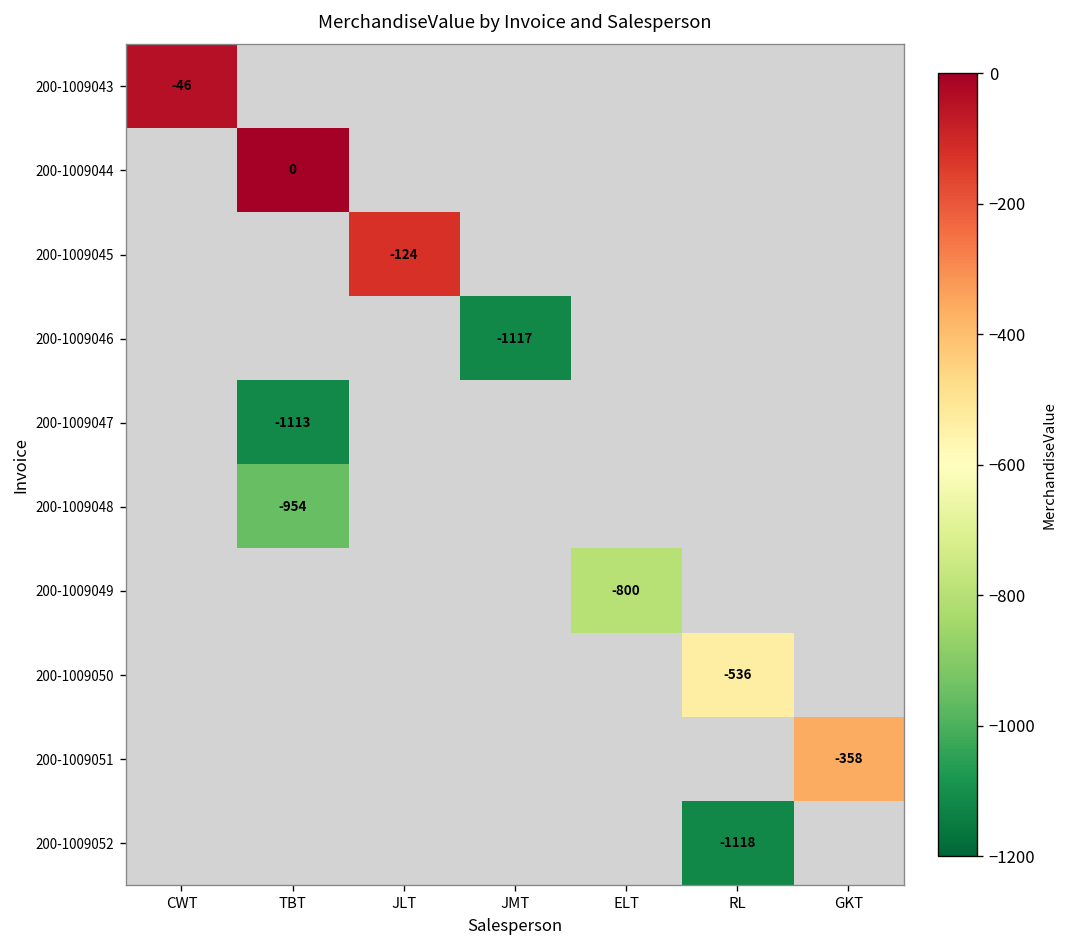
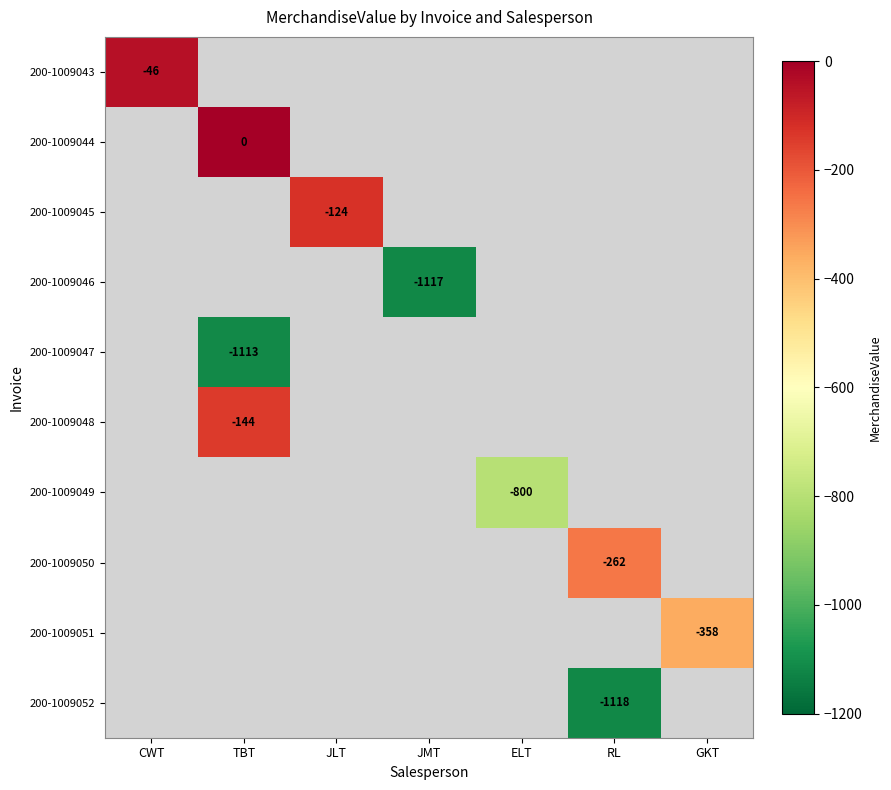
200-1009048, TBT: -954 -> -144
200-1009050, RL: -536 -> -262
